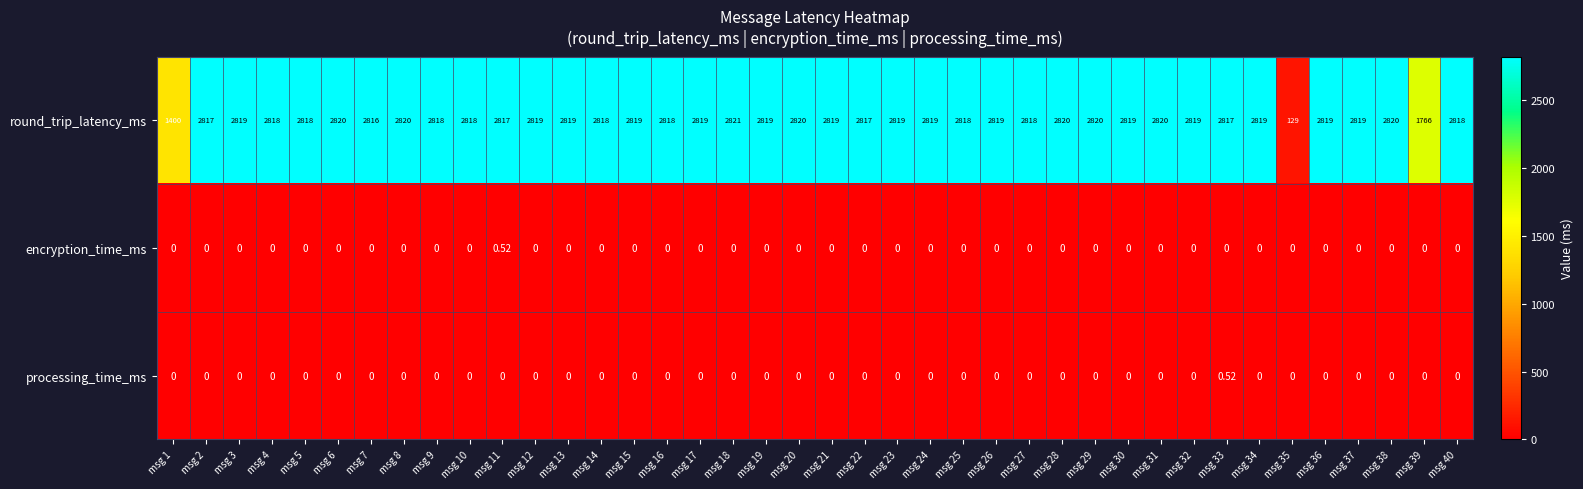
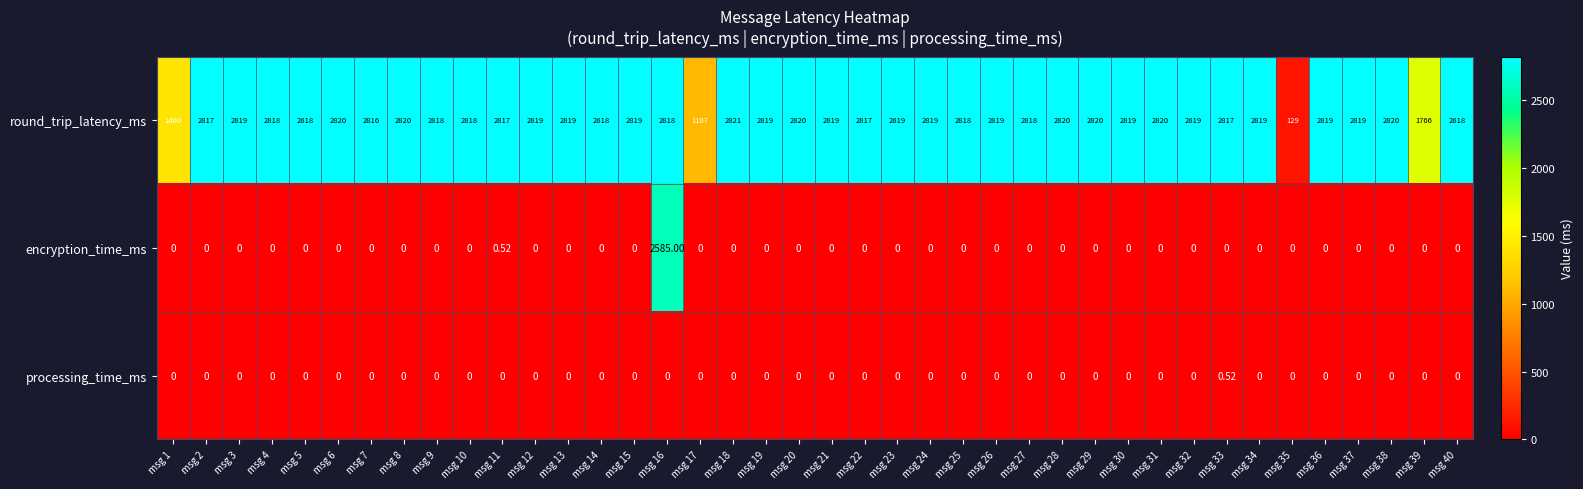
round_trip_latency_ms, msg 17: 2819 -> 1107
encryption_time_ms, msg 16: 0 -> 2585.00
